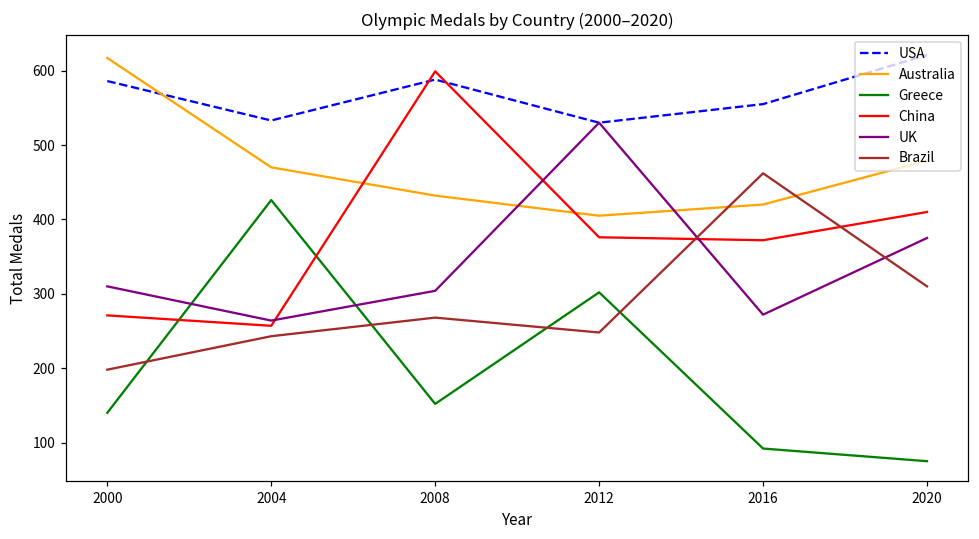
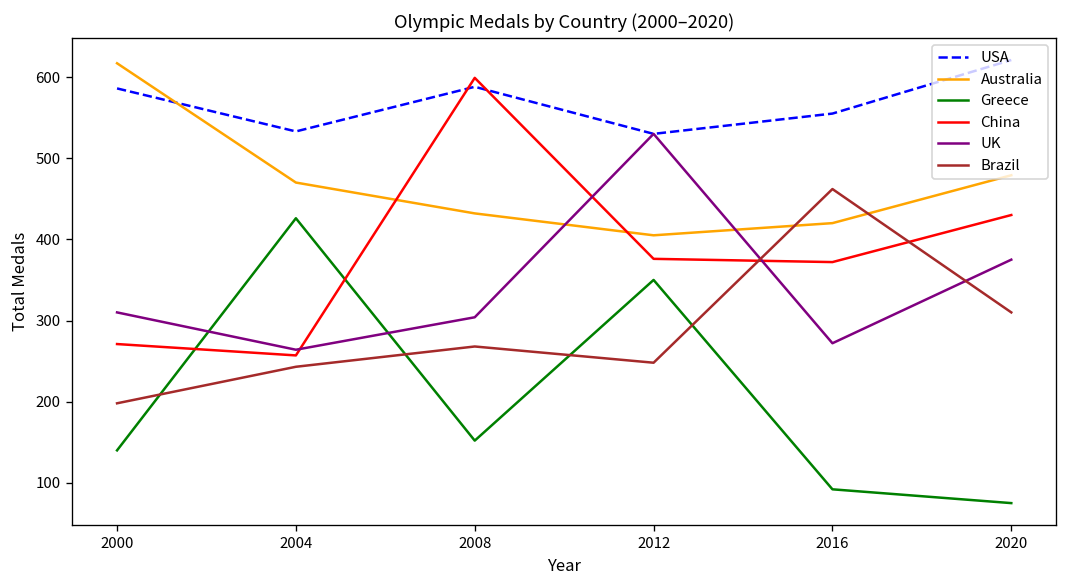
Greece, 2012: 300 -> 350
China, 2020: 410 -> 430
